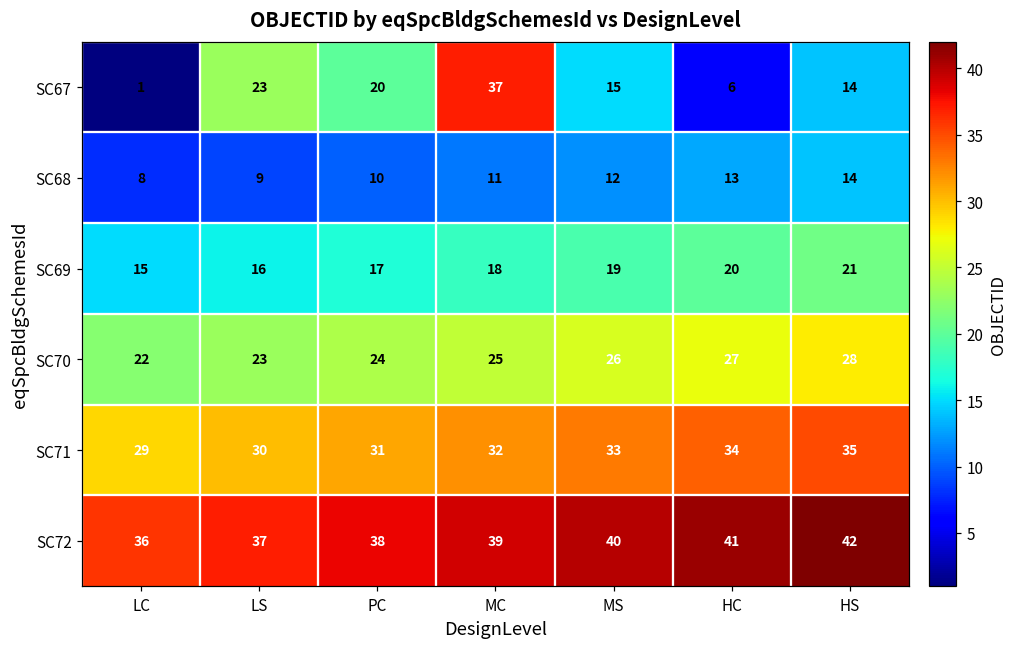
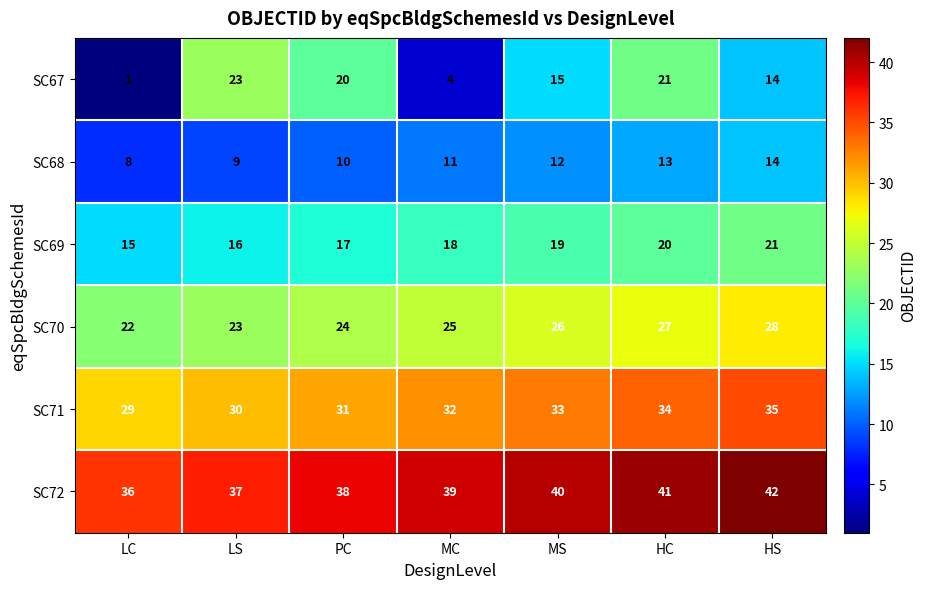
SC67, MC: 37 -> 4
SC67, HC: 6 -> 21
